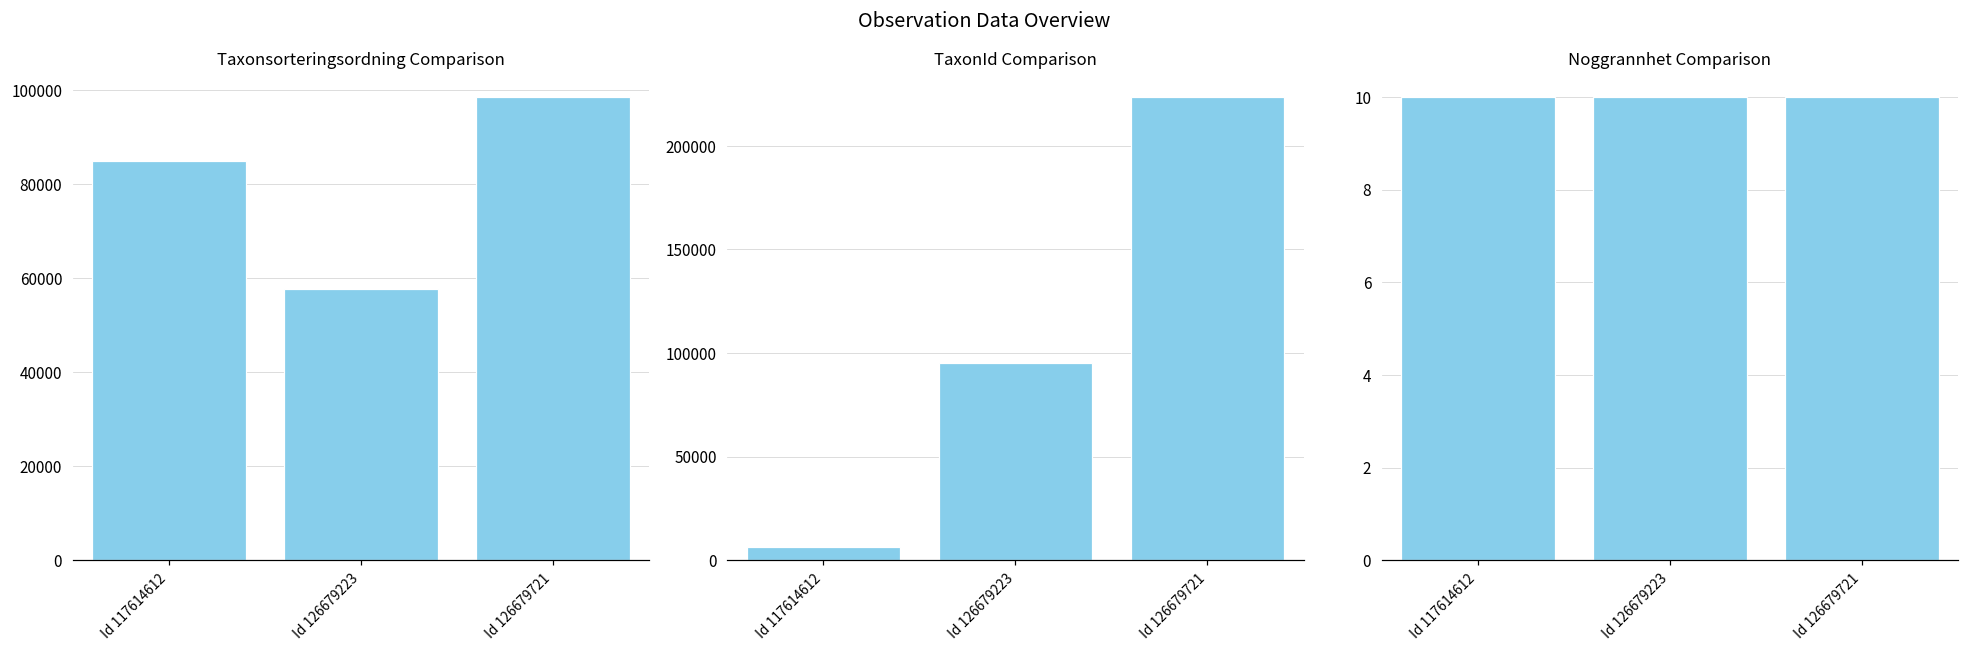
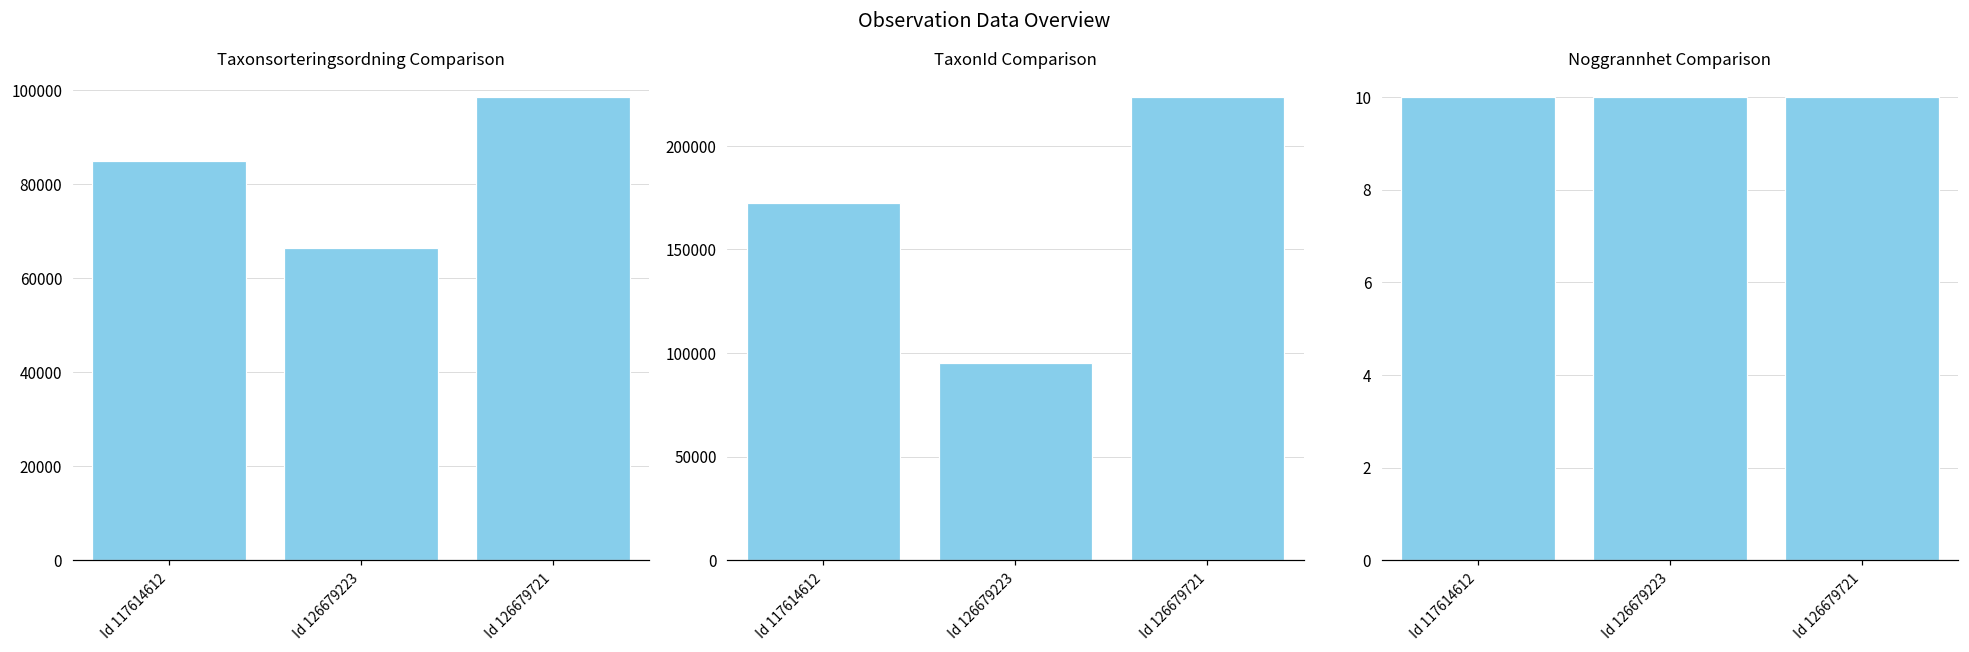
Taxonsorteringsordning Comparison, Id 126679223: 58000 -> 66000
TaxonId Comparison, Id 117614612: 6000 -> 172000
